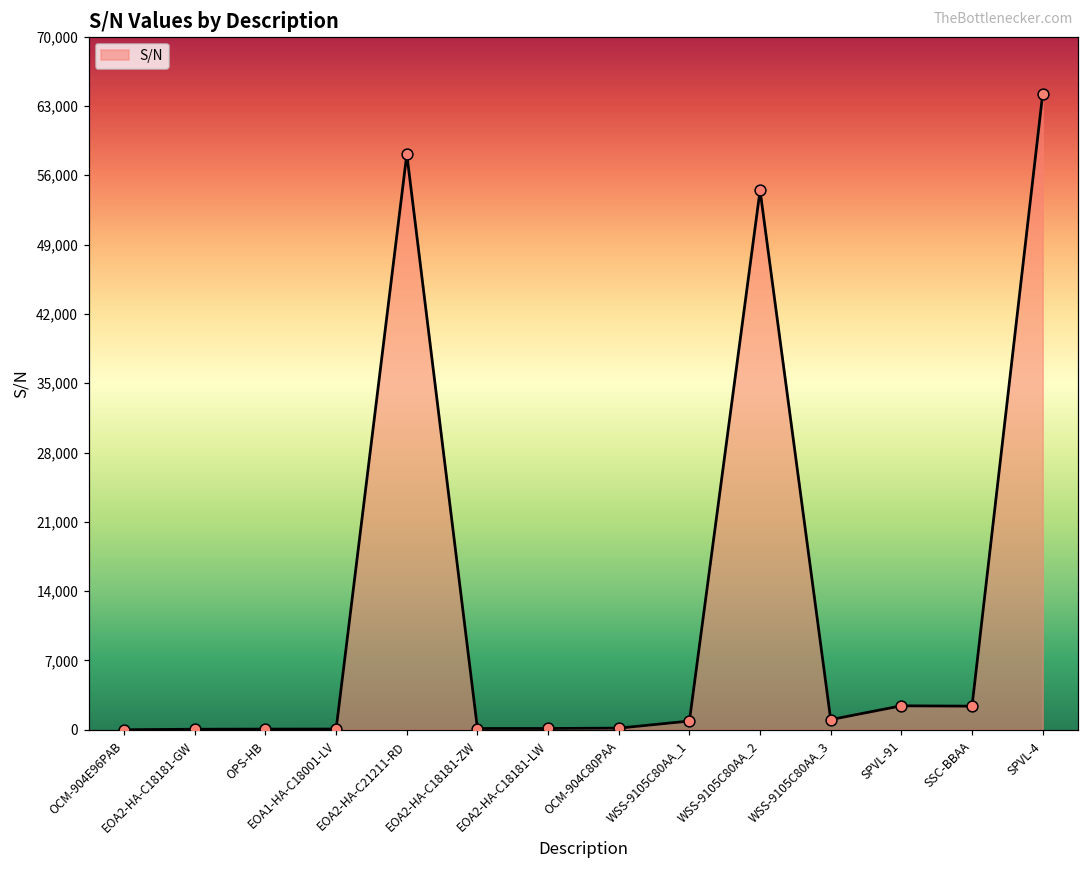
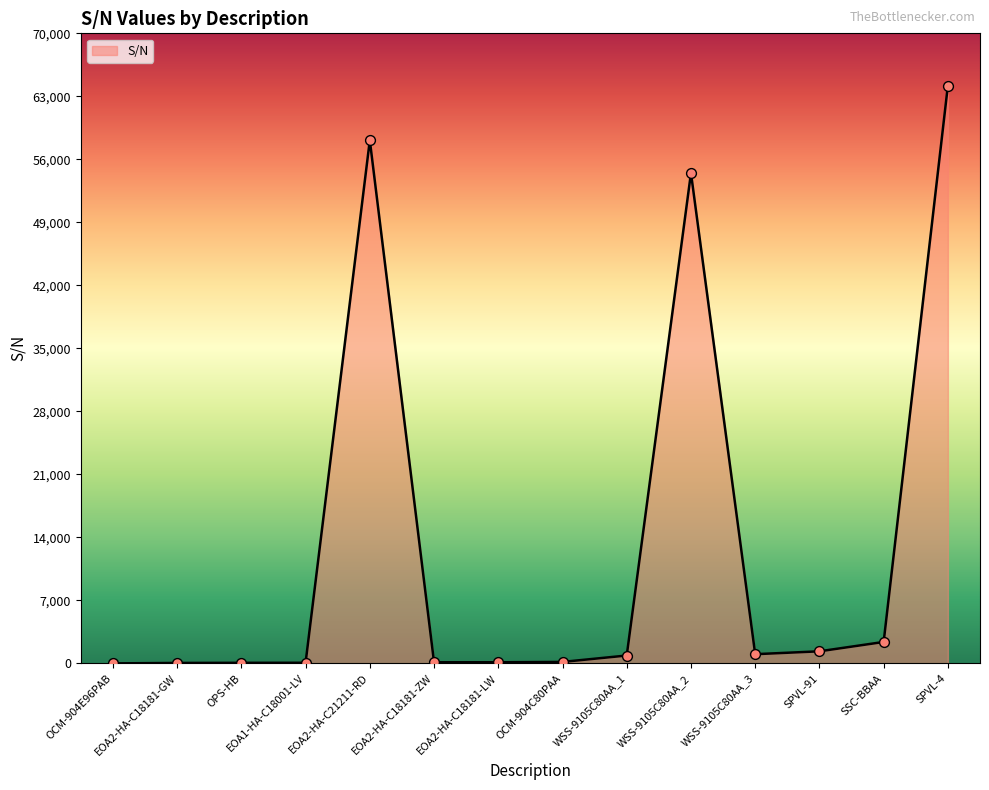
SPVL-91: 2,000 -> 1,000
